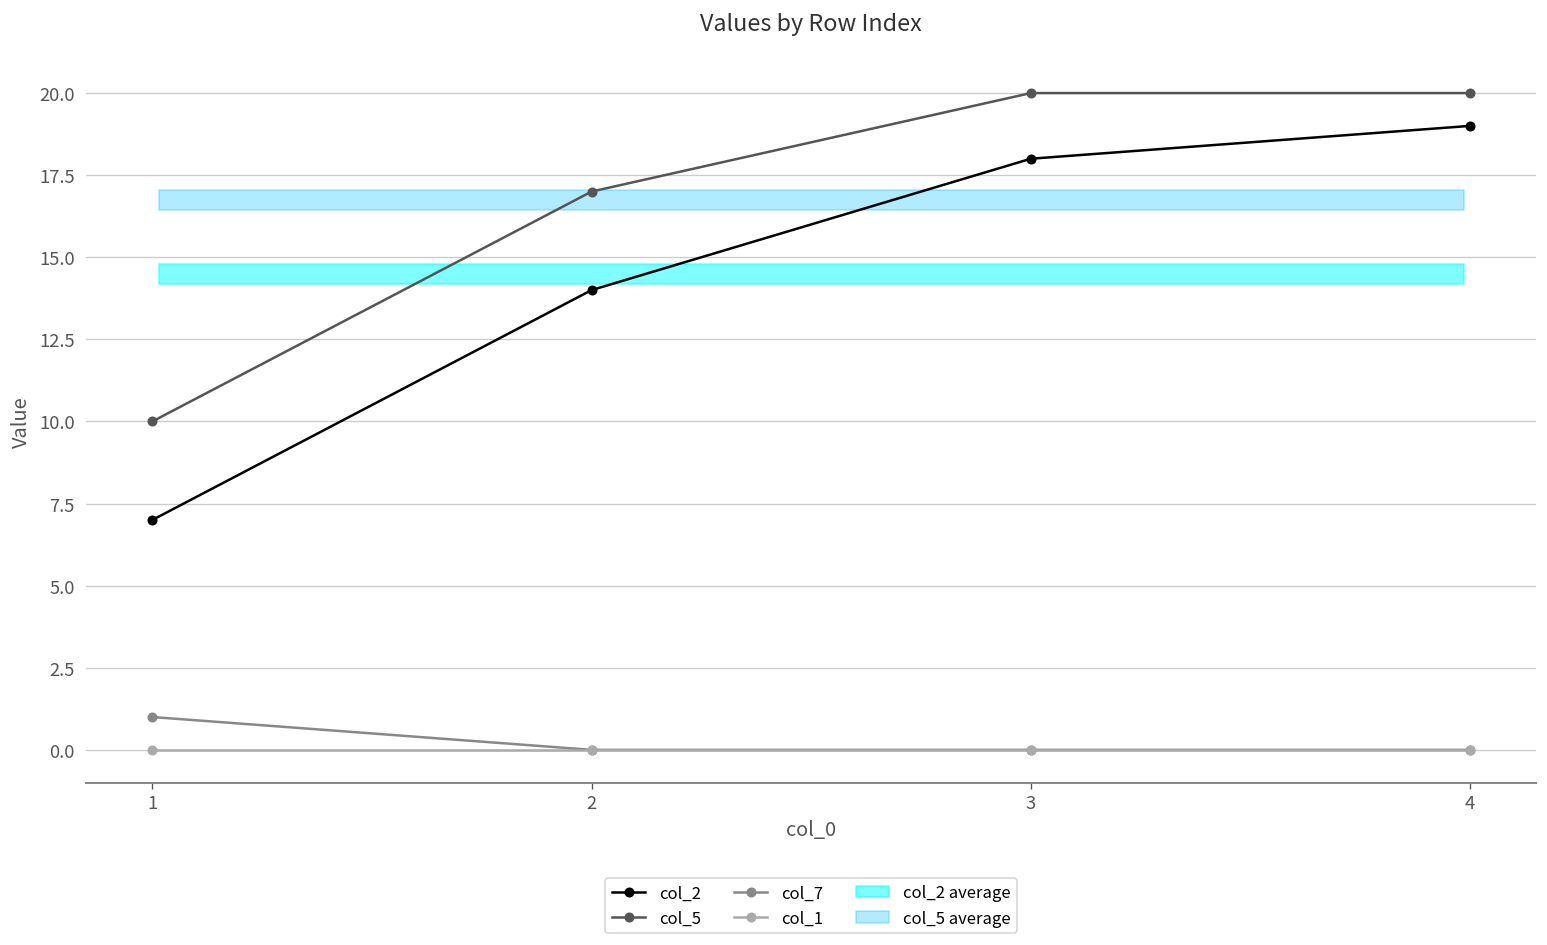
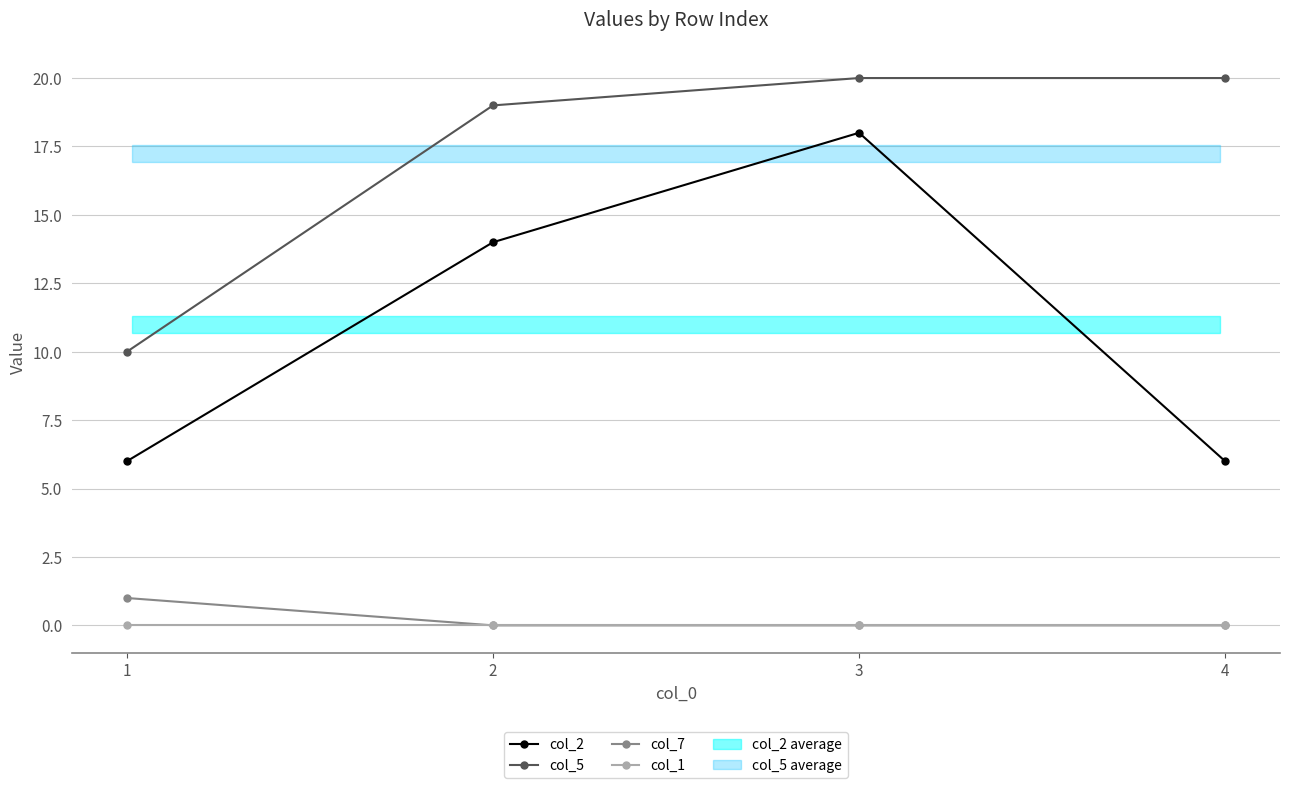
col_2, 1: 7 -> 6
col_5, 2: 17 -> 19
col_2, 4: 19 -> 6
